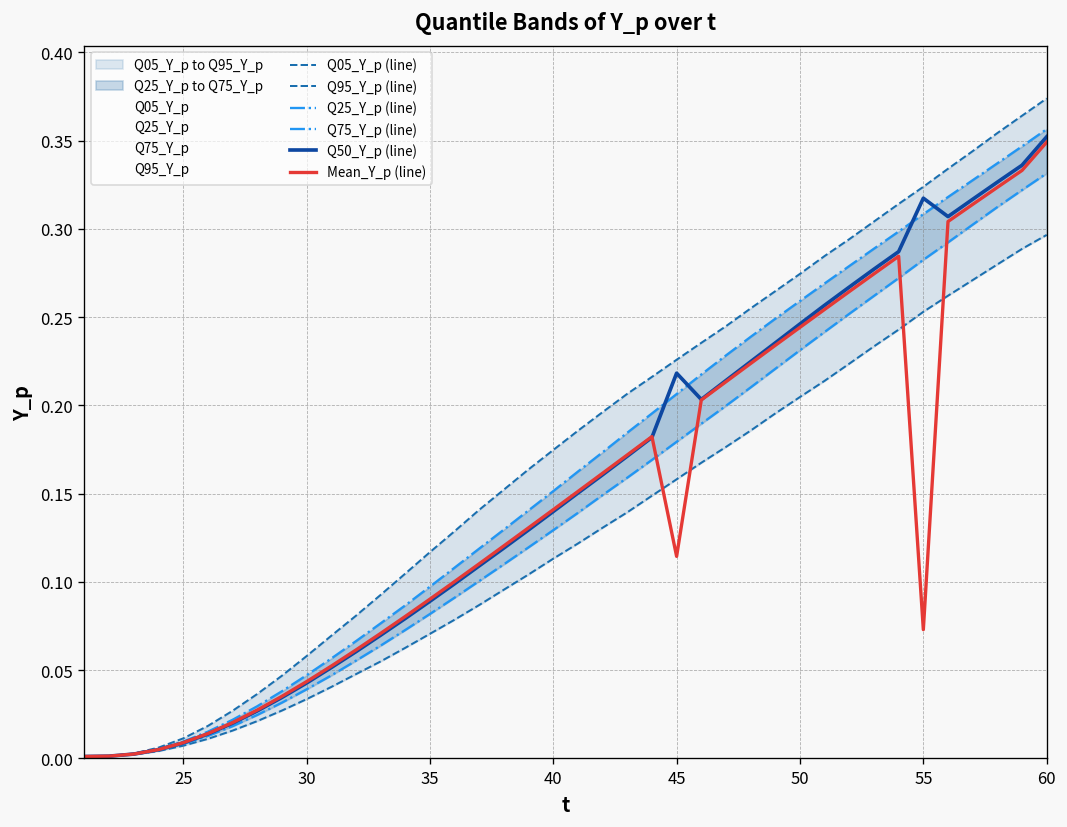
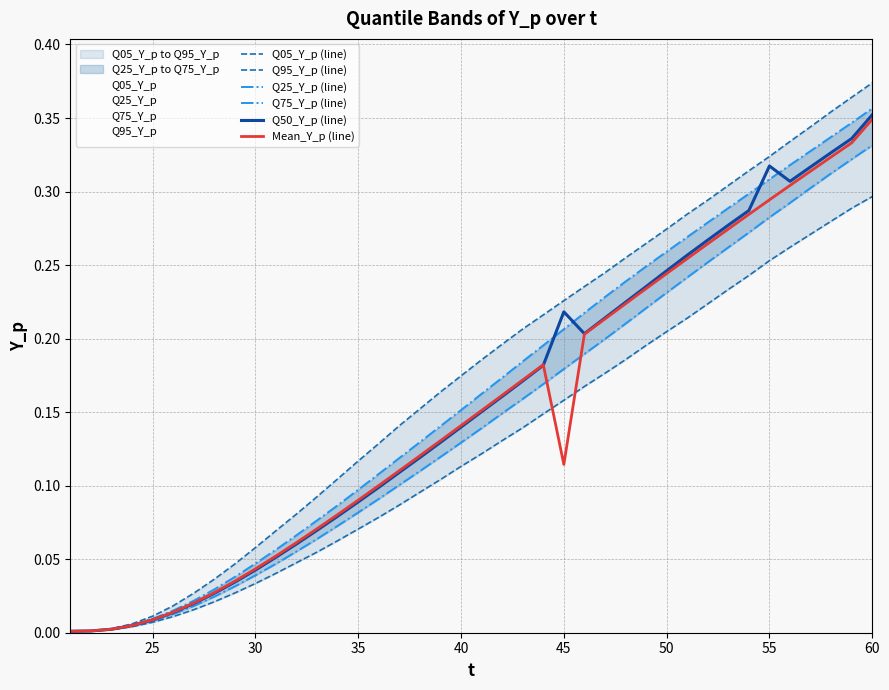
Mean_Y_p (line), 55: 0.073 -> 0.294
